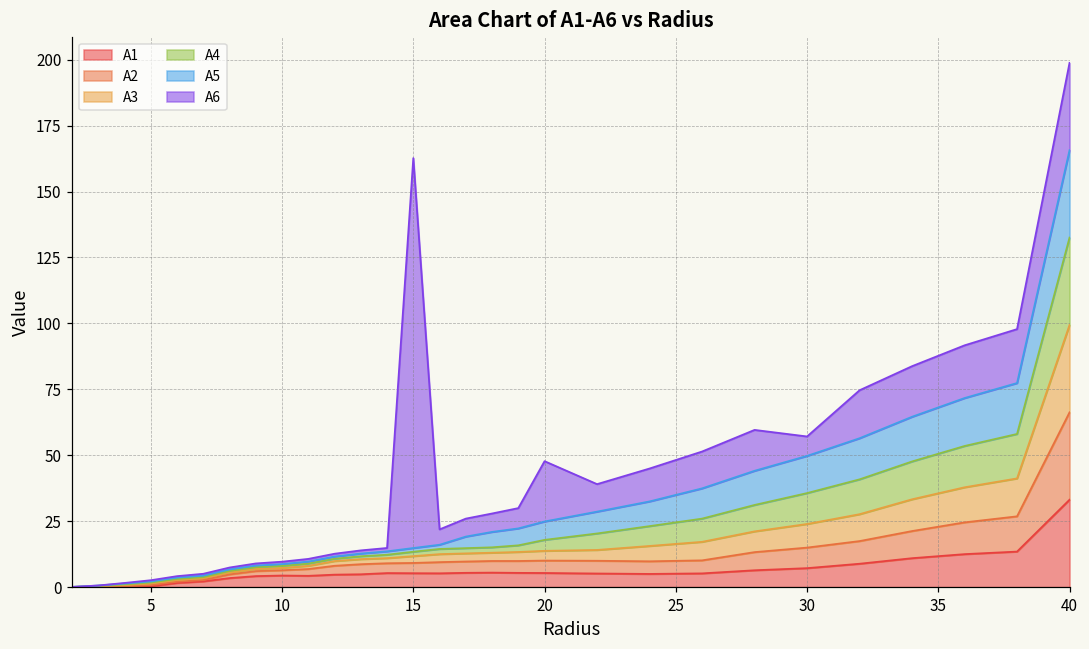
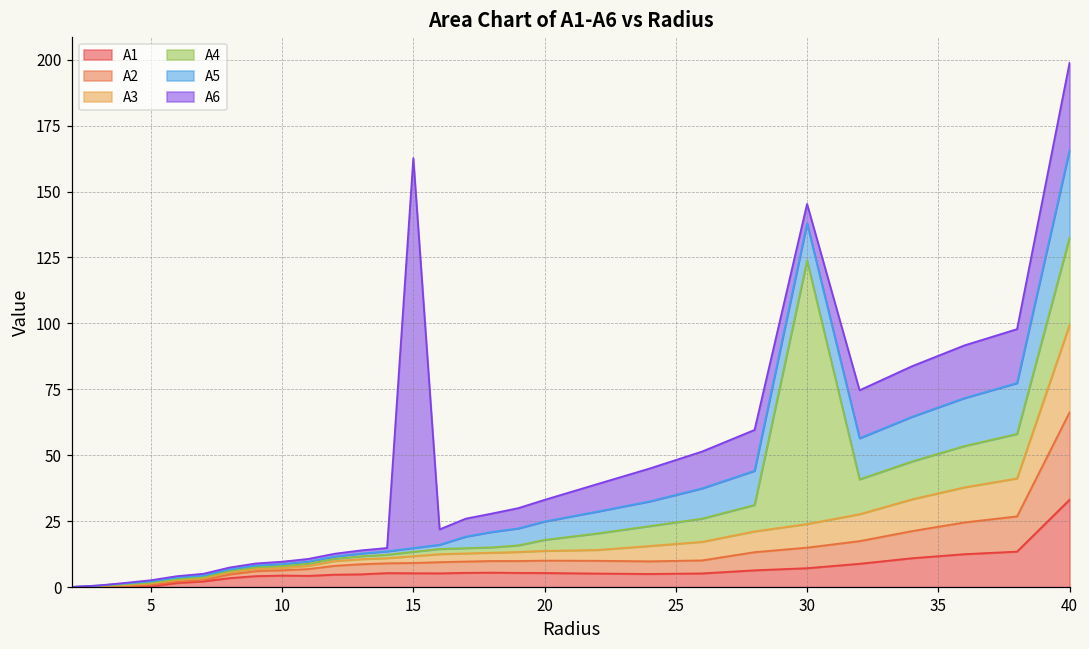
A6, 20: 23 -> 8
A4, 30: 12 -> 100
